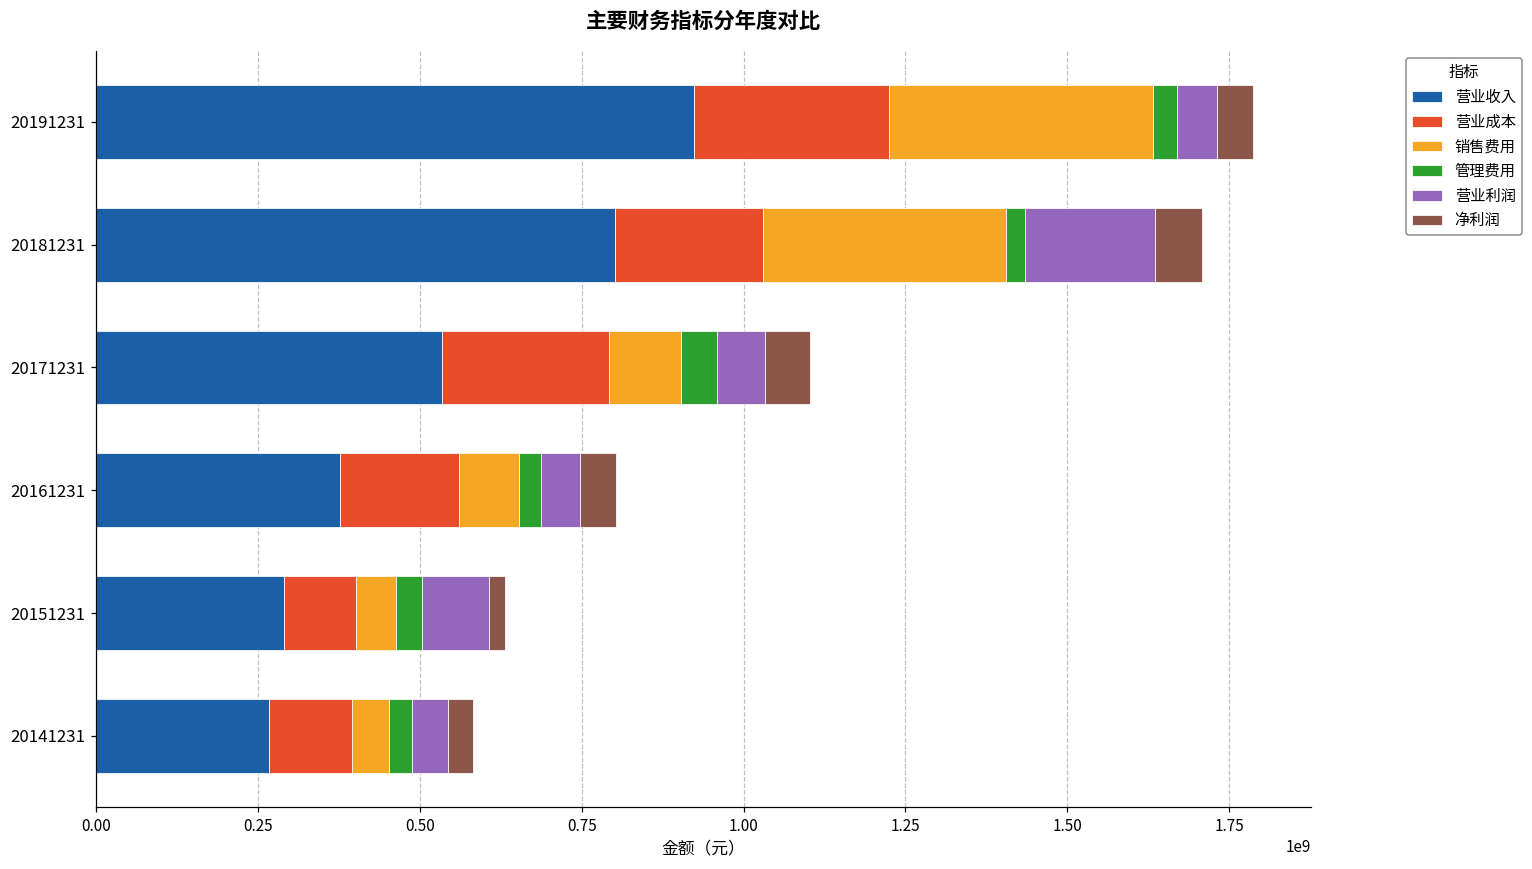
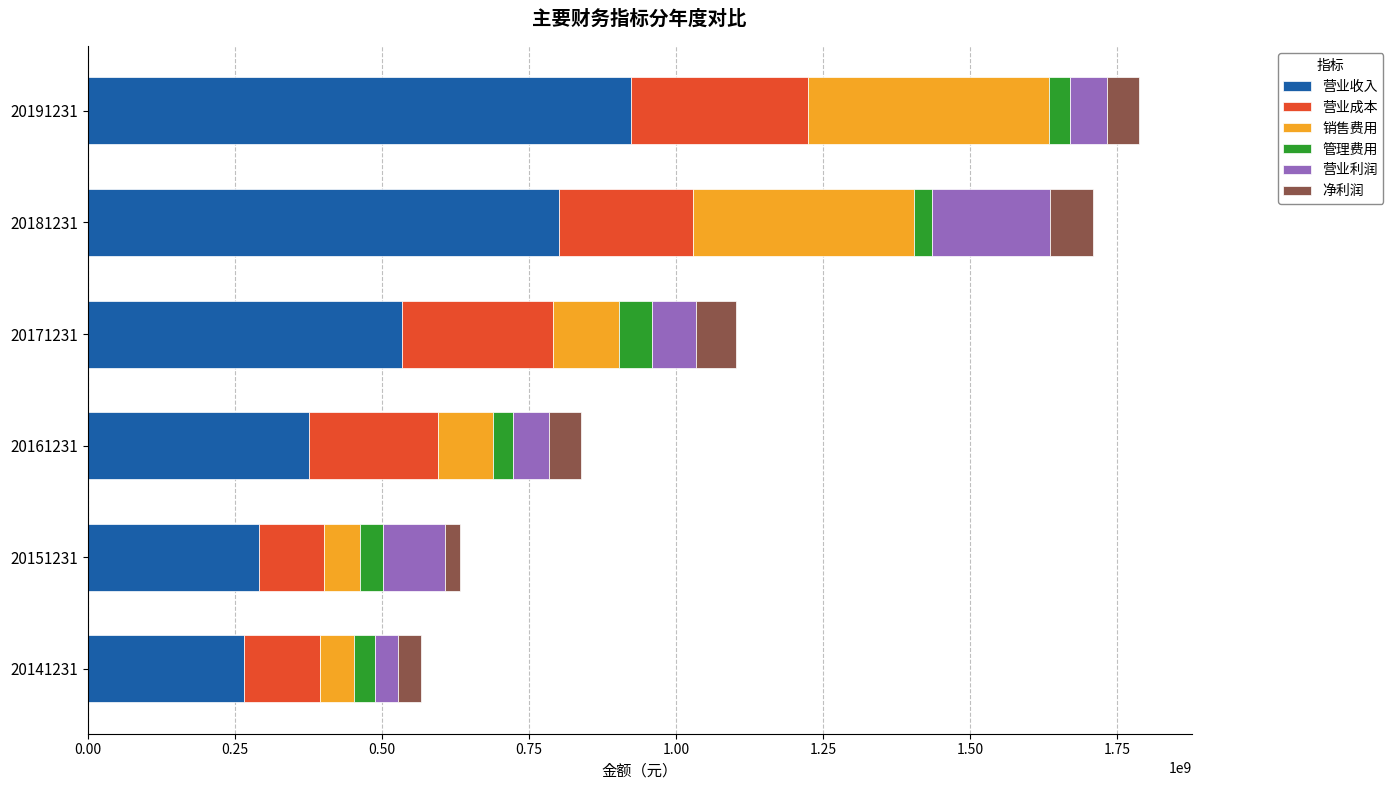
营业成本, 20161231: 180000000 -> 220000000
营业利润, 20141231: 60000000 -> 40000000
